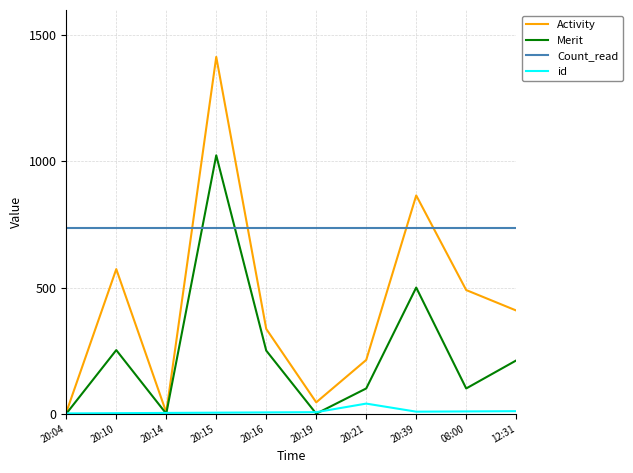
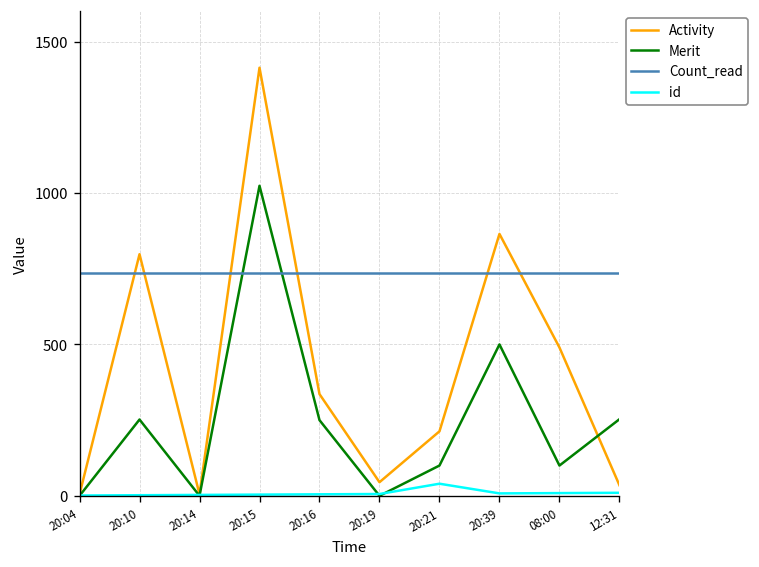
Activity, 20:10: 570 -> 800
Activity, 12:31: 410 -> 40
Merit, 12:31: 210 -> 250
